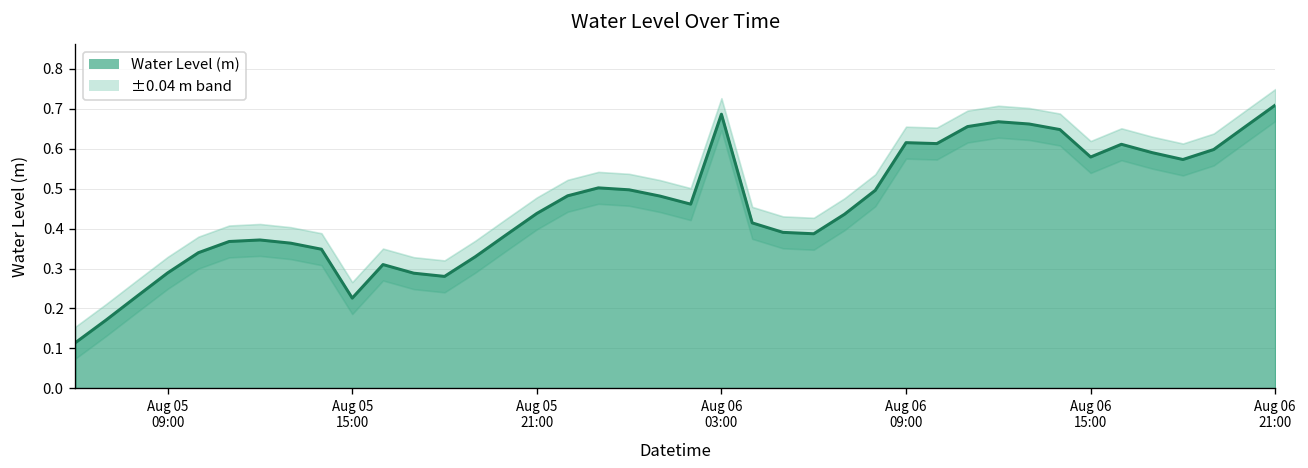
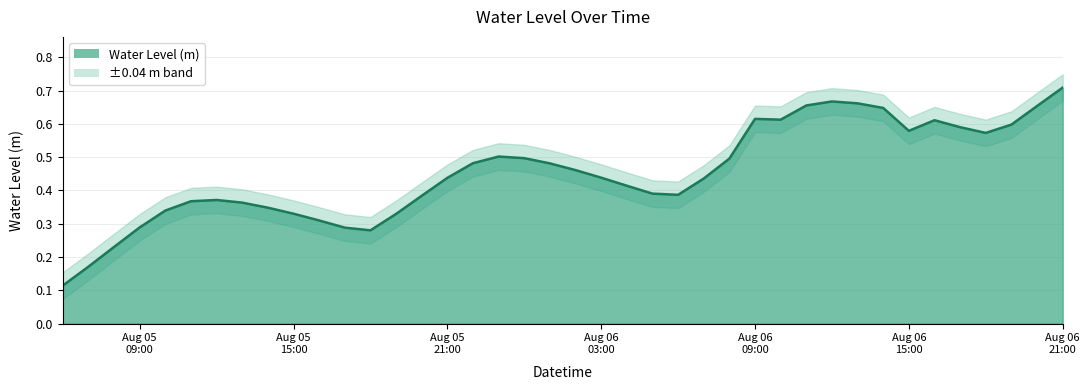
Water Level (m), Aug 05 15:00: 0.23 -> 0.33
Water Level (m), Aug 06 03:00: 0.69 -> 0.44
